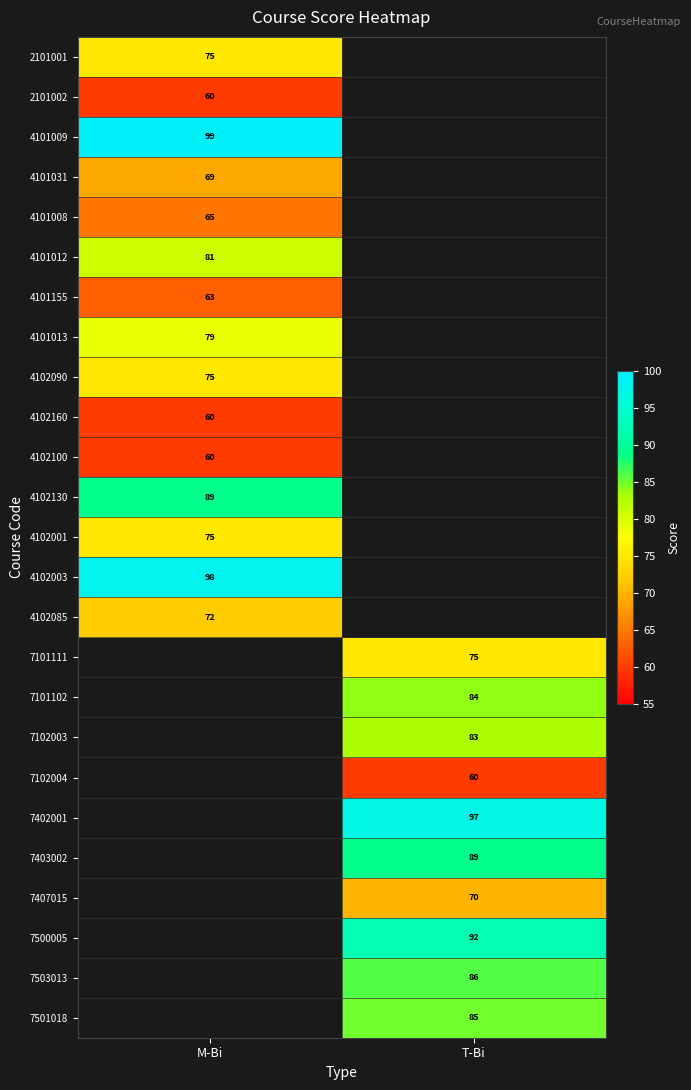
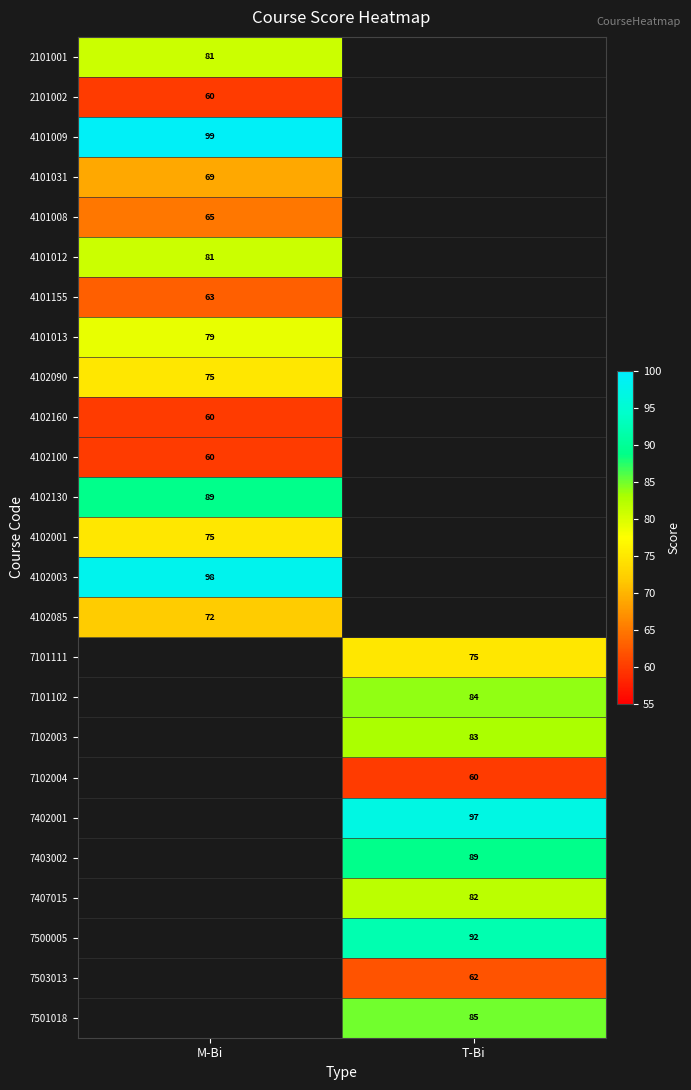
2101001, M-Bi: 75 -> 81
7407015, T-Bi: 70 -> 82
7503013, T-Bi: 86 -> 62
